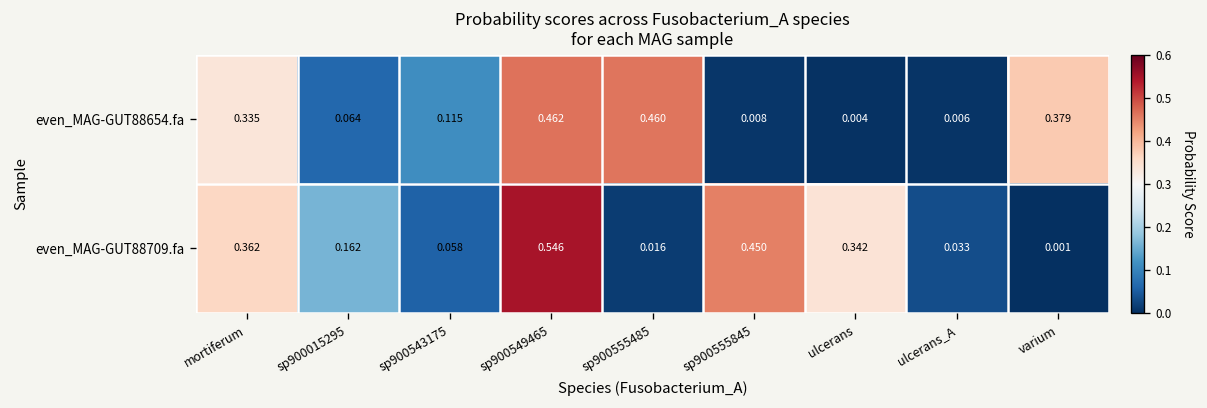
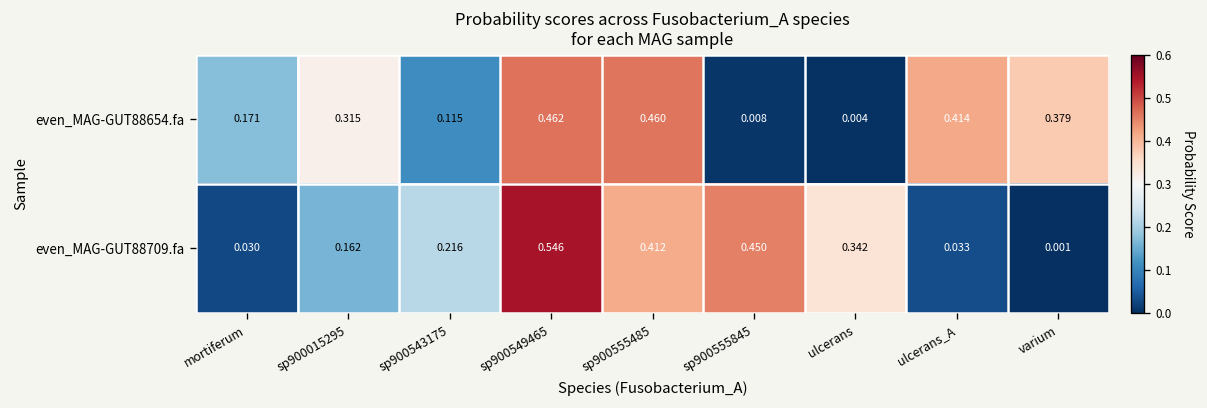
even_MAG-GUT88654.fa, mortiferum: 0.335 -> 0.171
even_MAG-GUT88654.fa, sp900015295: 0.064 -> 0.315
even_MAG-GUT88654.fa, ulcerans_A: 0.006 -> 0.414
even_MAG-GUT88709.fa, mortiferum: 0.362 -> 0.030
even_MAG-GUT88709.fa, sp900543175: 0.058 -> 0.216
even_MAG-GUT88709.fa, sp900555485: 0.016 -> 0.412
